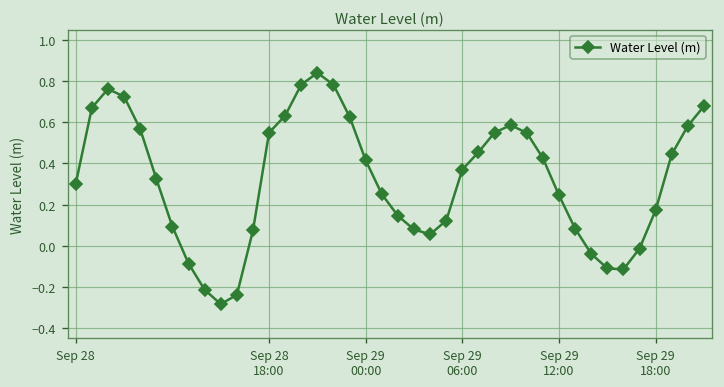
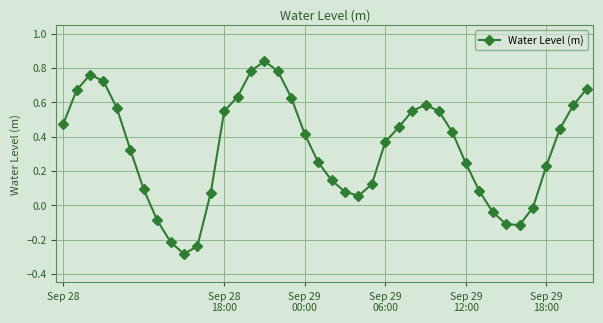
Sep 28: 0.30 -> 0.47
Sep 29 18:00: 0.17 -> 0.23
